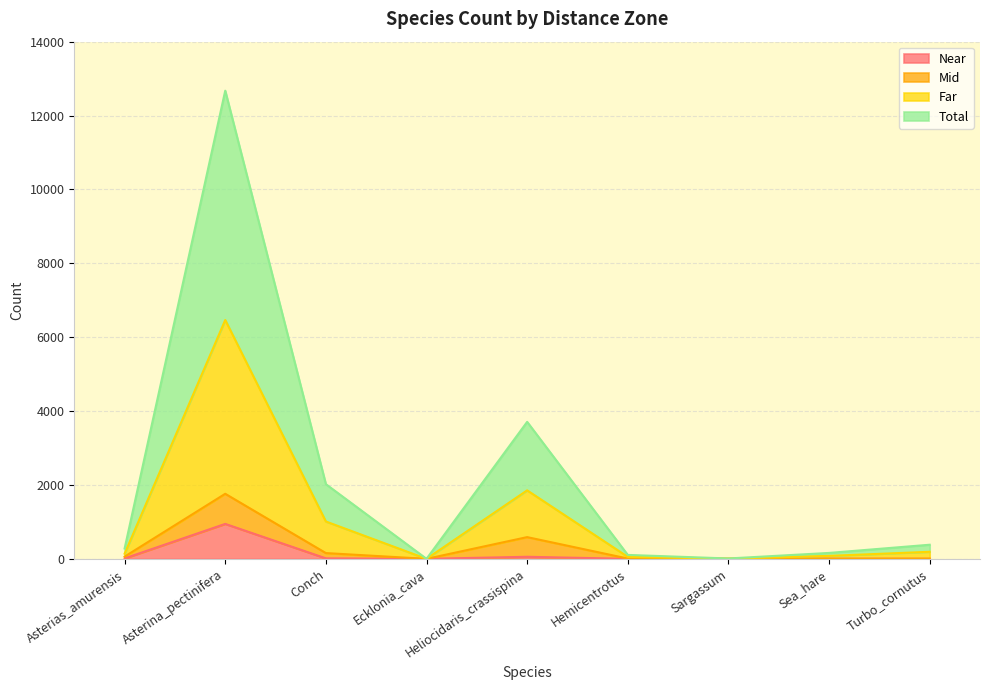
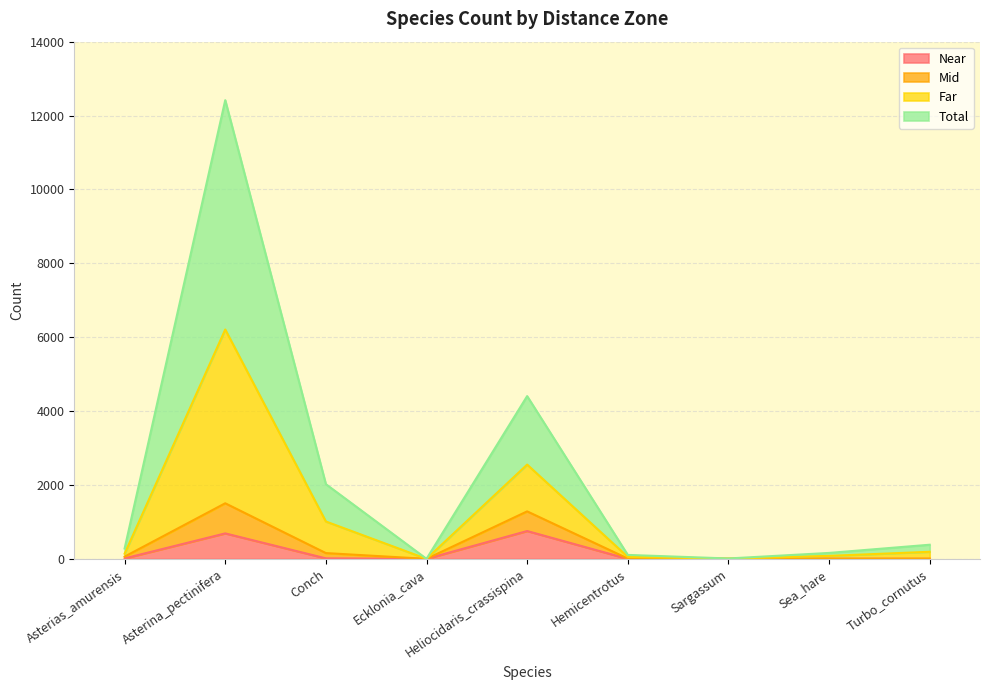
Near, Asterina_pectinifera: 900 -> 700
Near, Heliocidaris_crassispina: 100 -> 800
